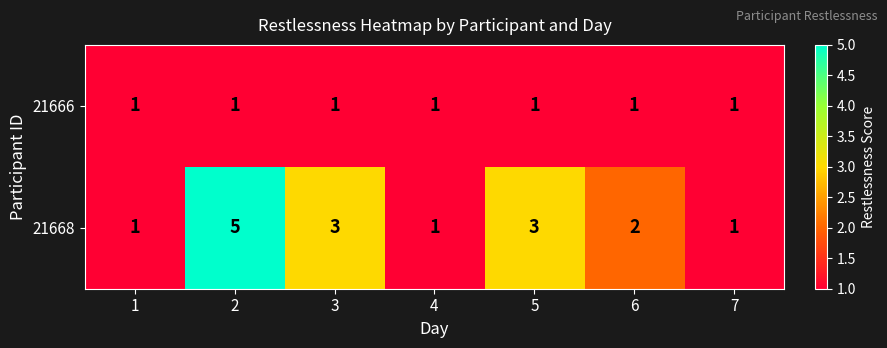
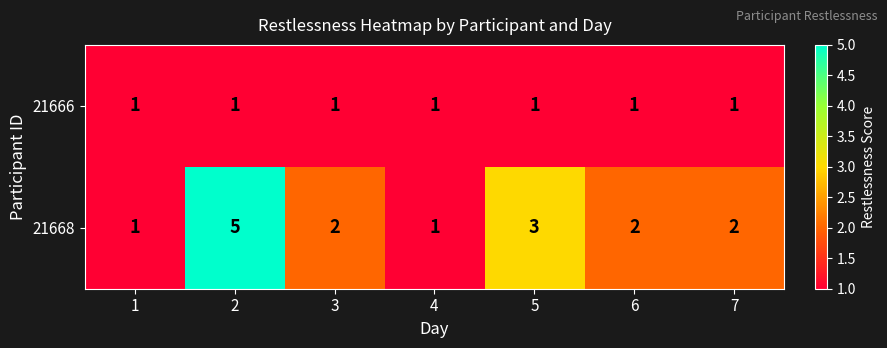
21668, 3: 3 -> 2
21668, 7: 1 -> 2
